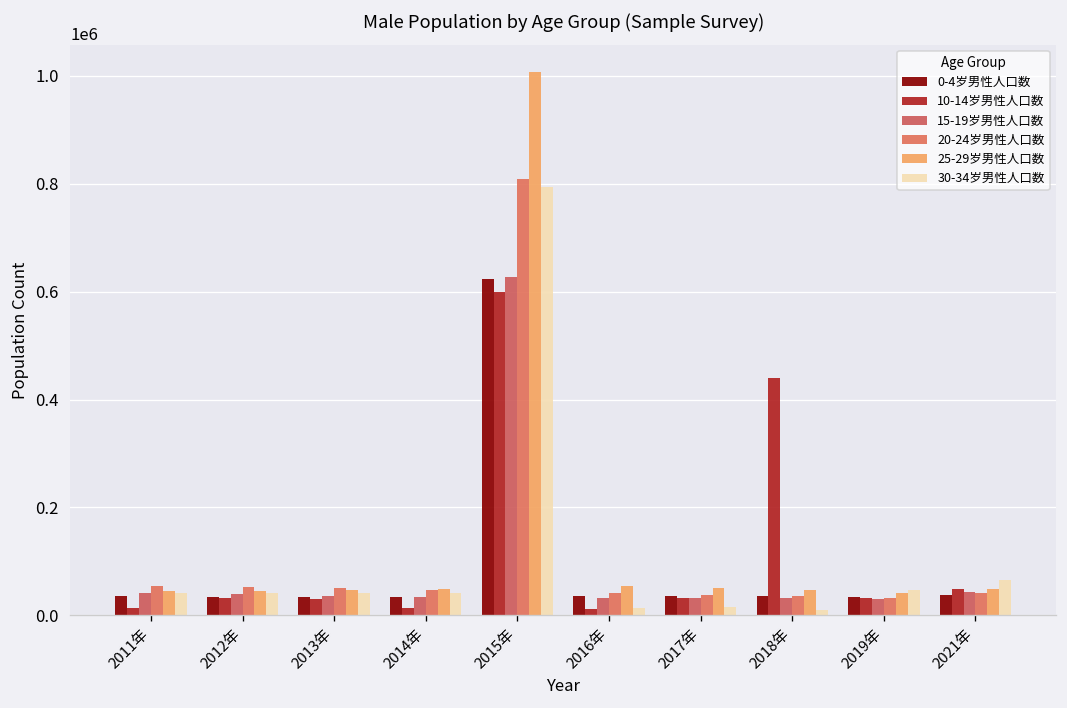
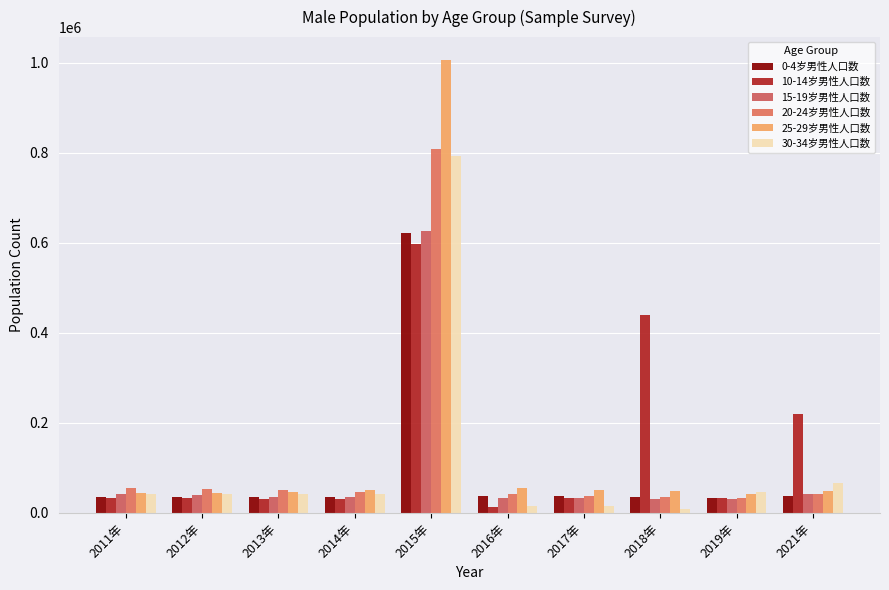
10-14岁男性人口数, 2011年: 10000 -> 30000
10-14岁男性人口数, 2014年: 10000 -> 30000
10-14岁男性人口数, 2021年: 50000 -> 220000
